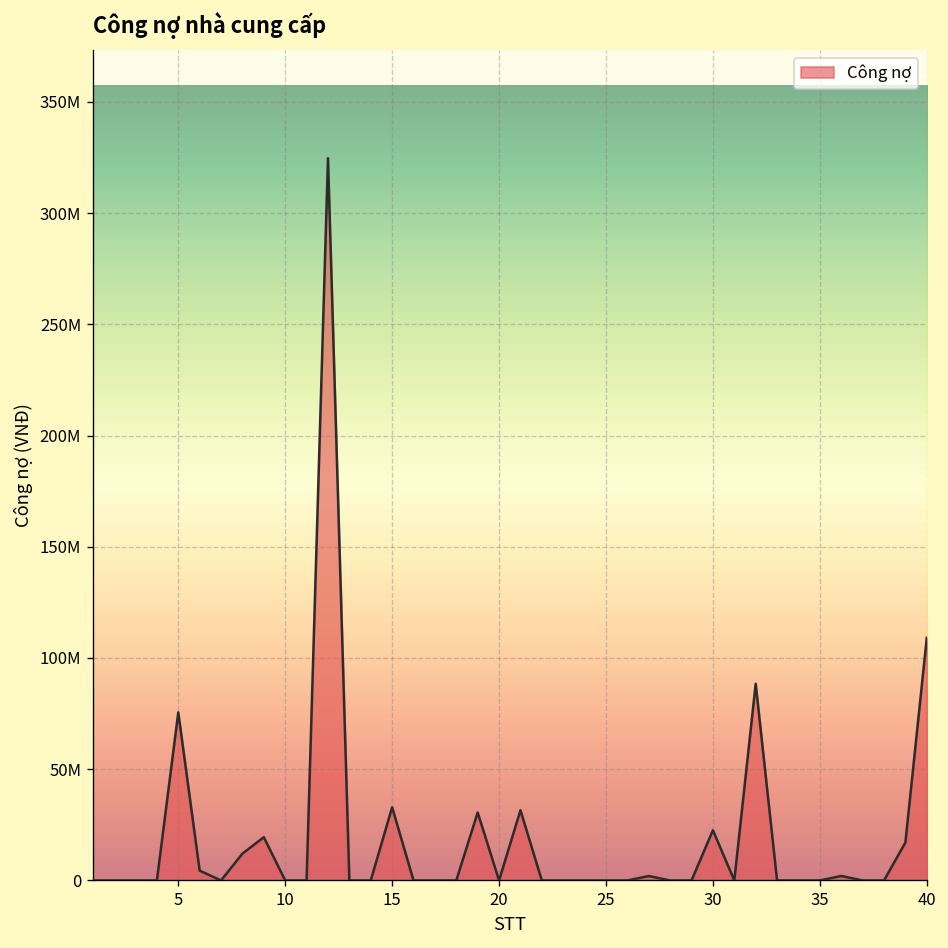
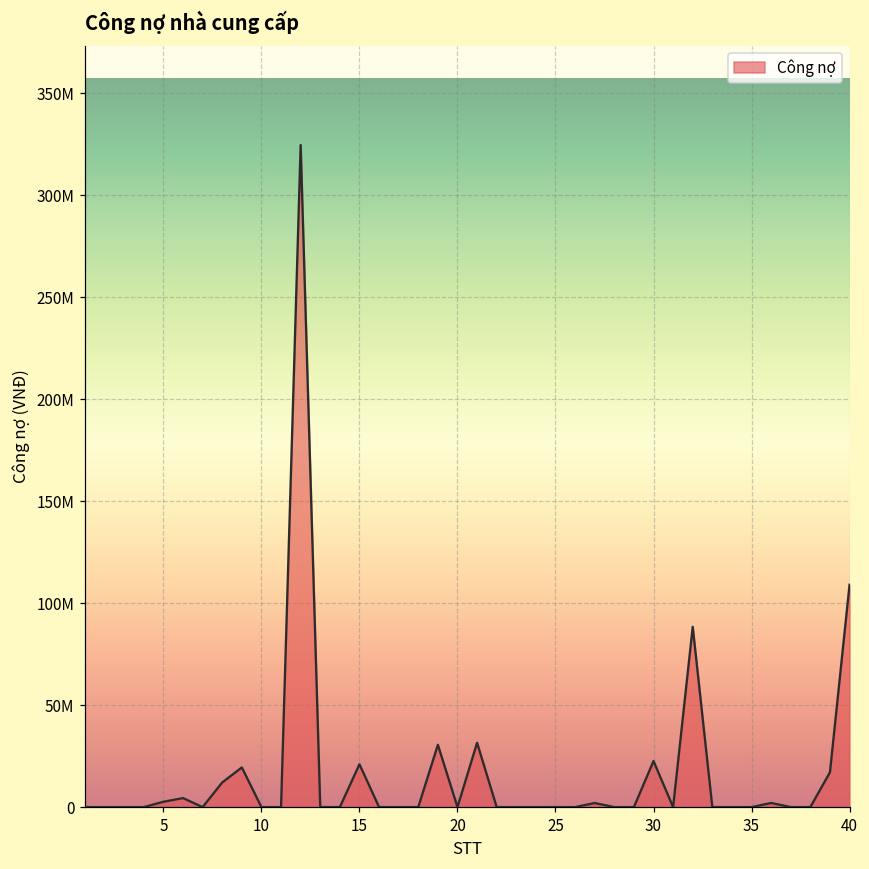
5: 76000000 -> 3000000
15: 33000000 -> 21000000
